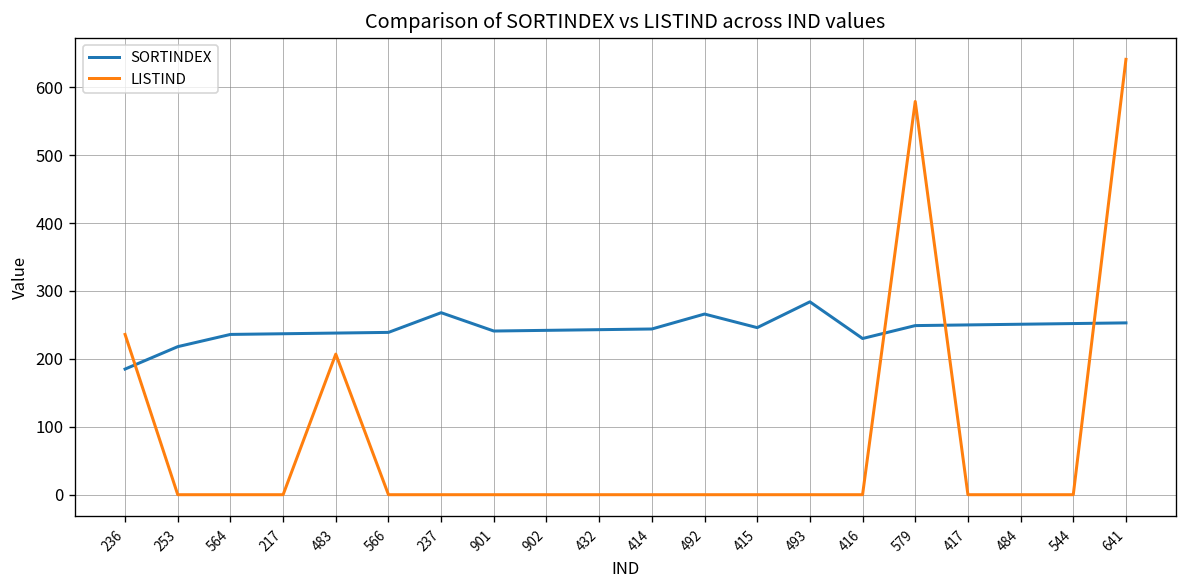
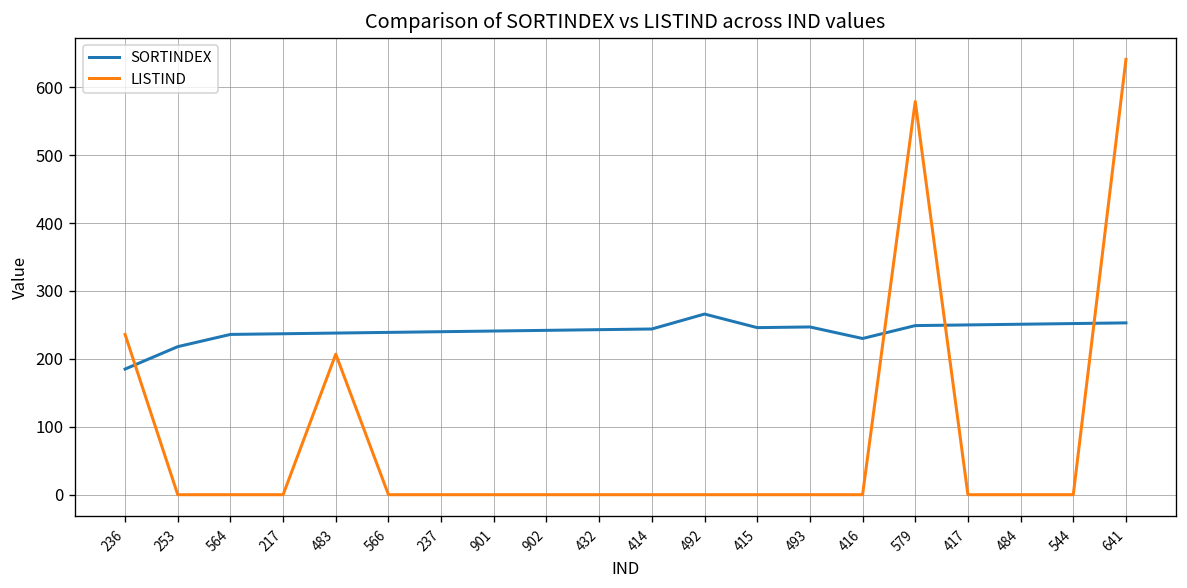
SORTINDEX, 237: 270 -> 240
SORTINDEX, 493: 280 -> 250
